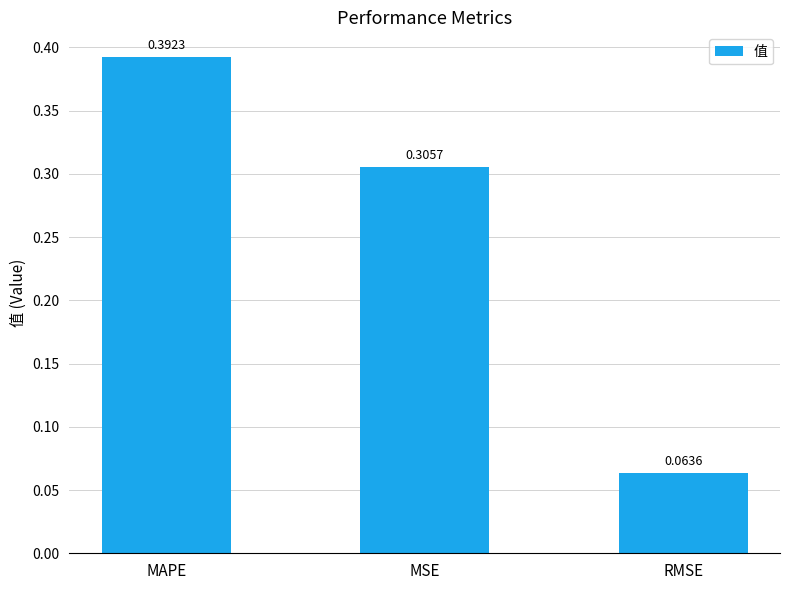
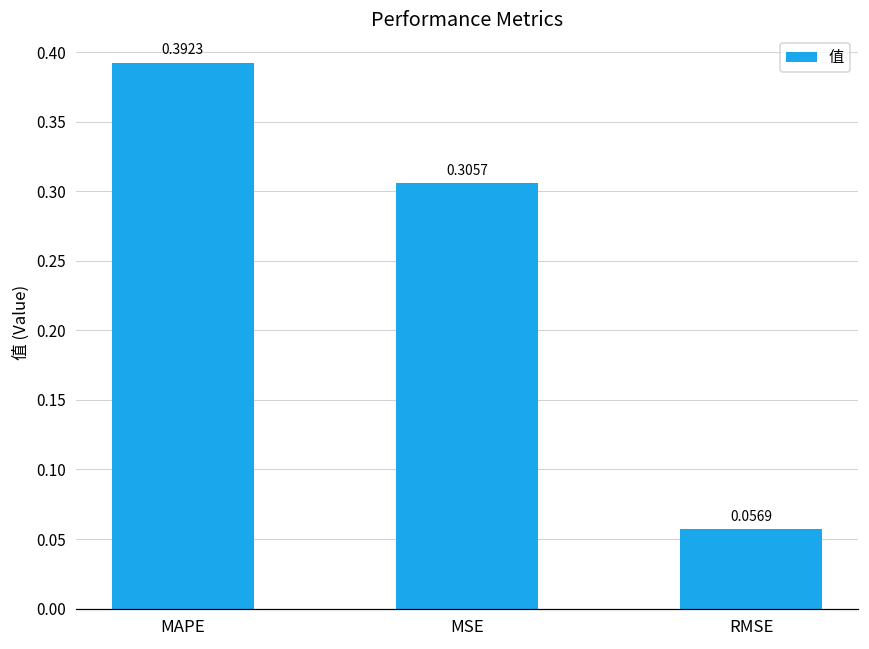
RMSE: 0.0636 -> 0.0569
